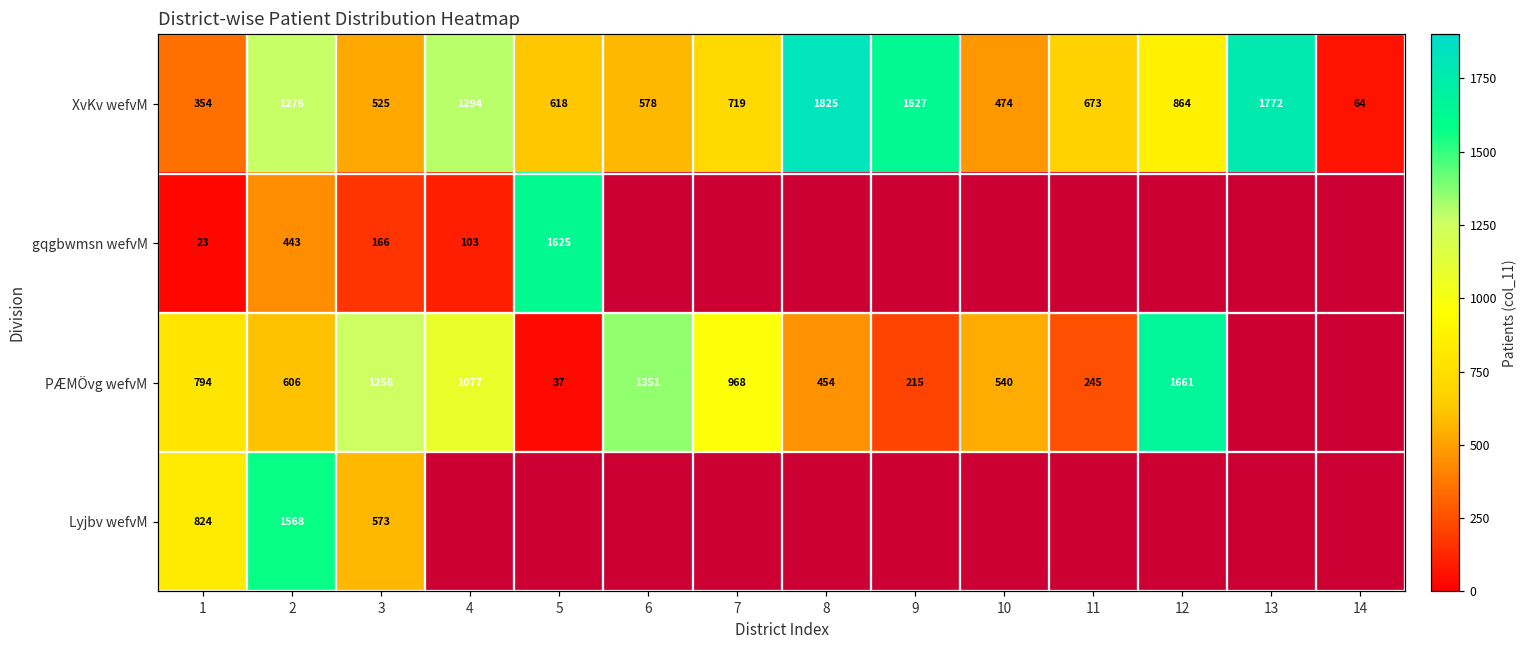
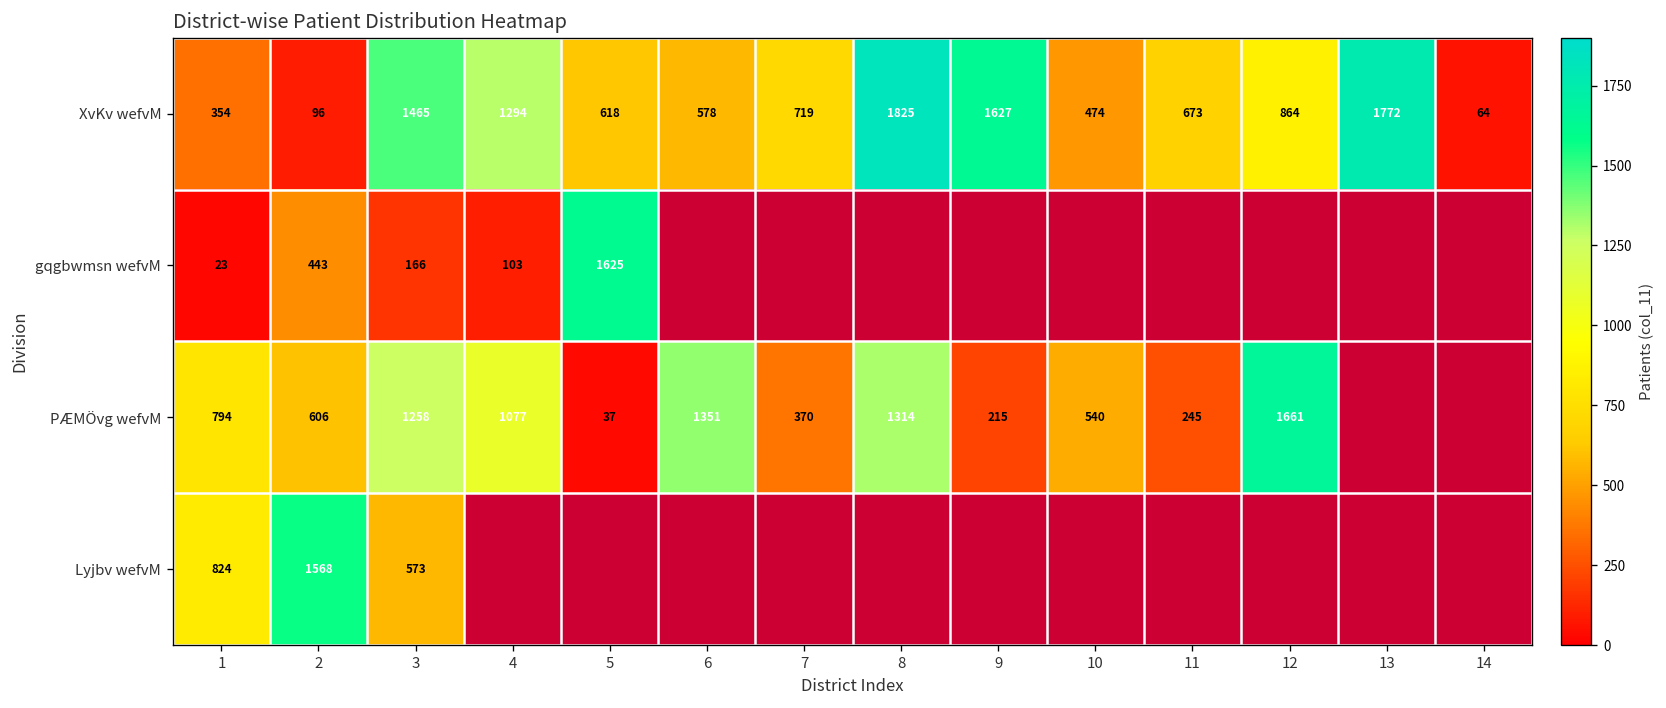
XvKv wefvM, 2: 1276 -> 96
XvKv wefvM, 3: 525 -> 1465
PÆMÖvg wefvM, 7: 968 -> 370
PÆMÖvg wefvM, 8: 454 -> 1314
